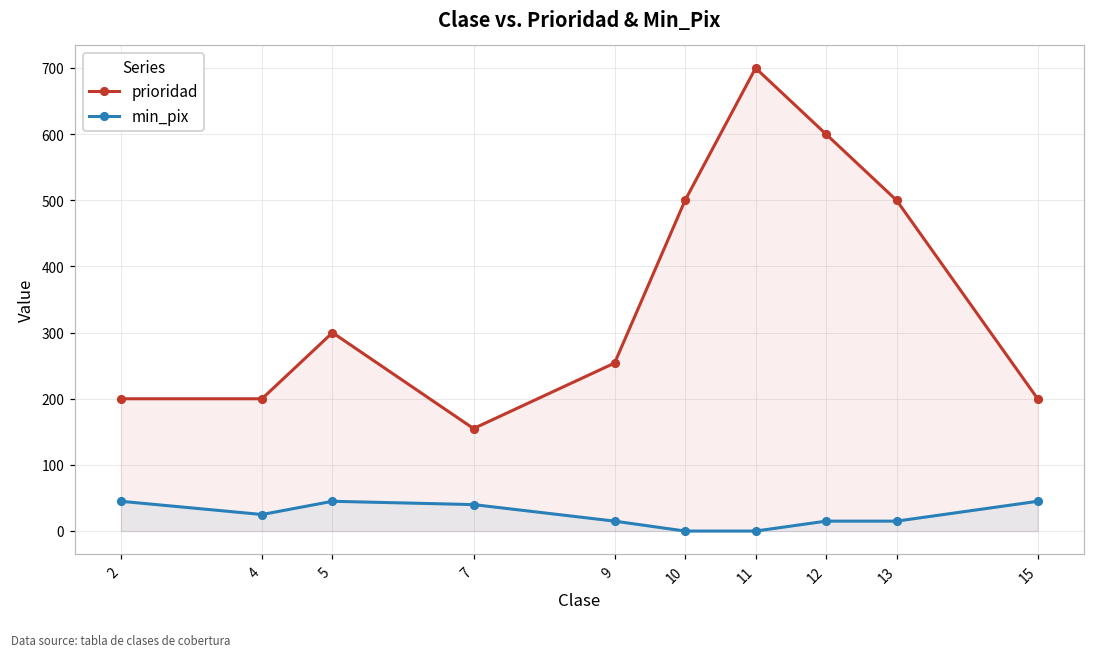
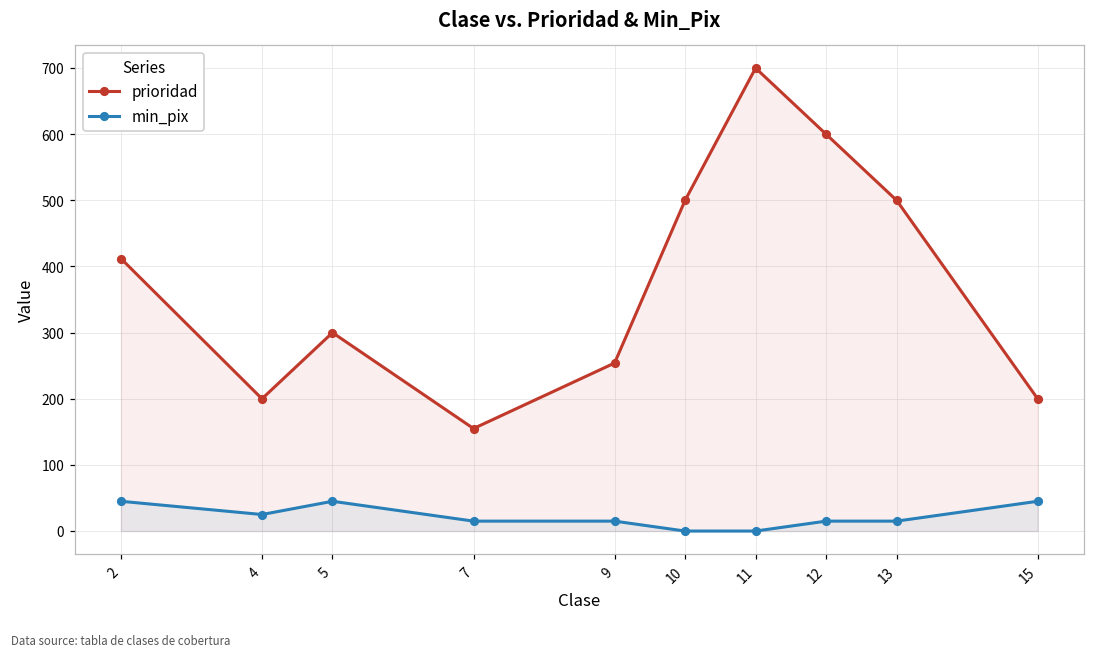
prioridad, 2: 200 -> 410
min_pix, 7: 40 -> 20
